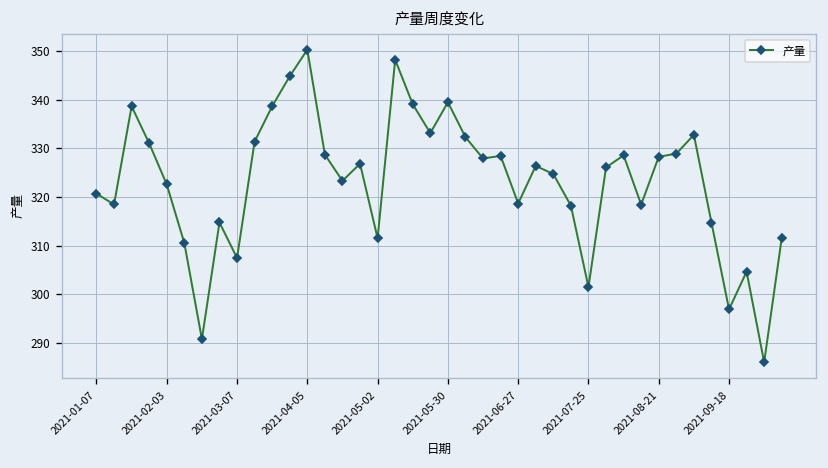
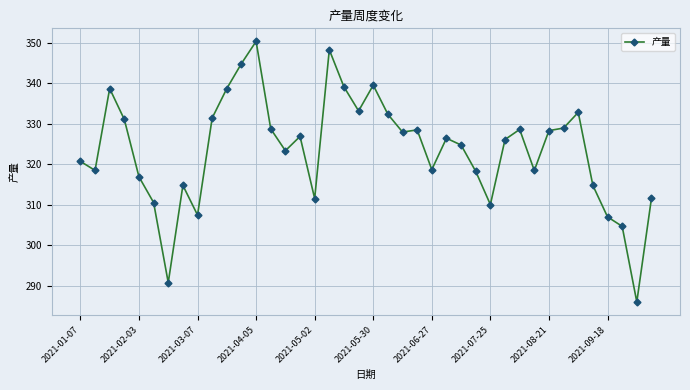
2021-02-03: 323 -> 317
2021-07-25: 301 -> 310
2021-09-18: 297 -> 307
